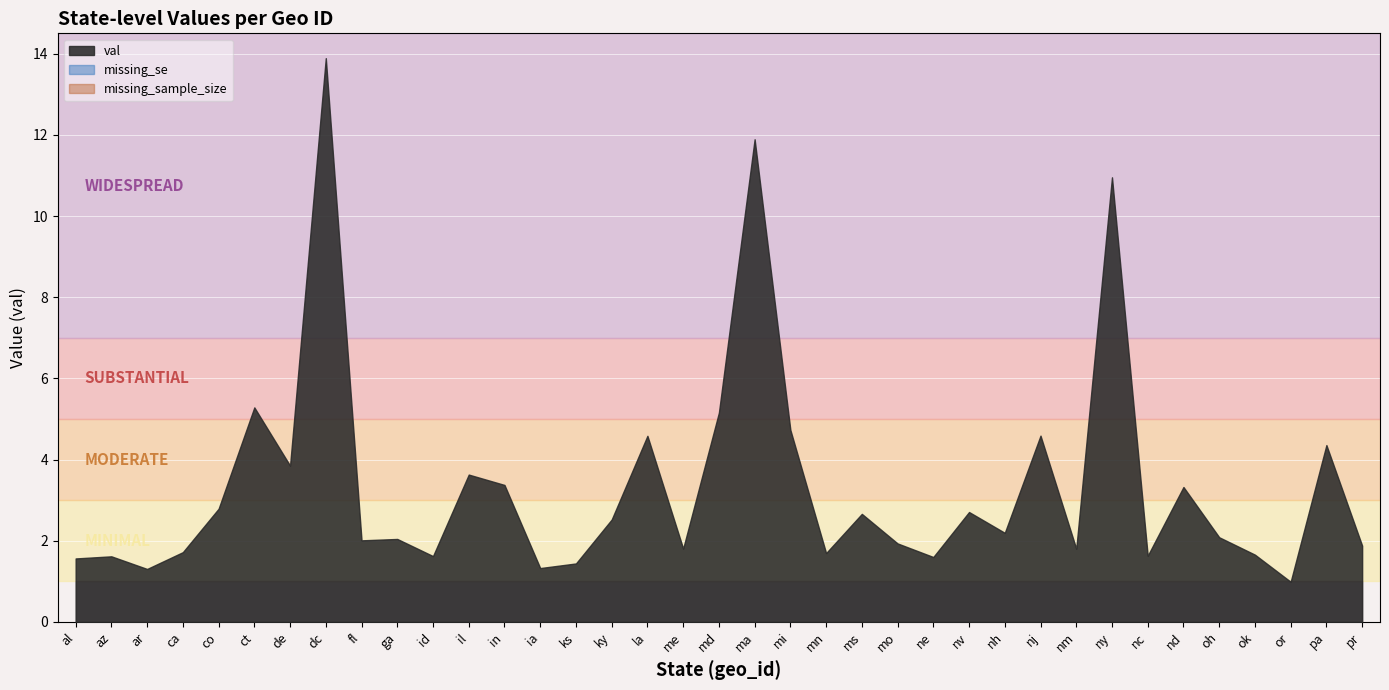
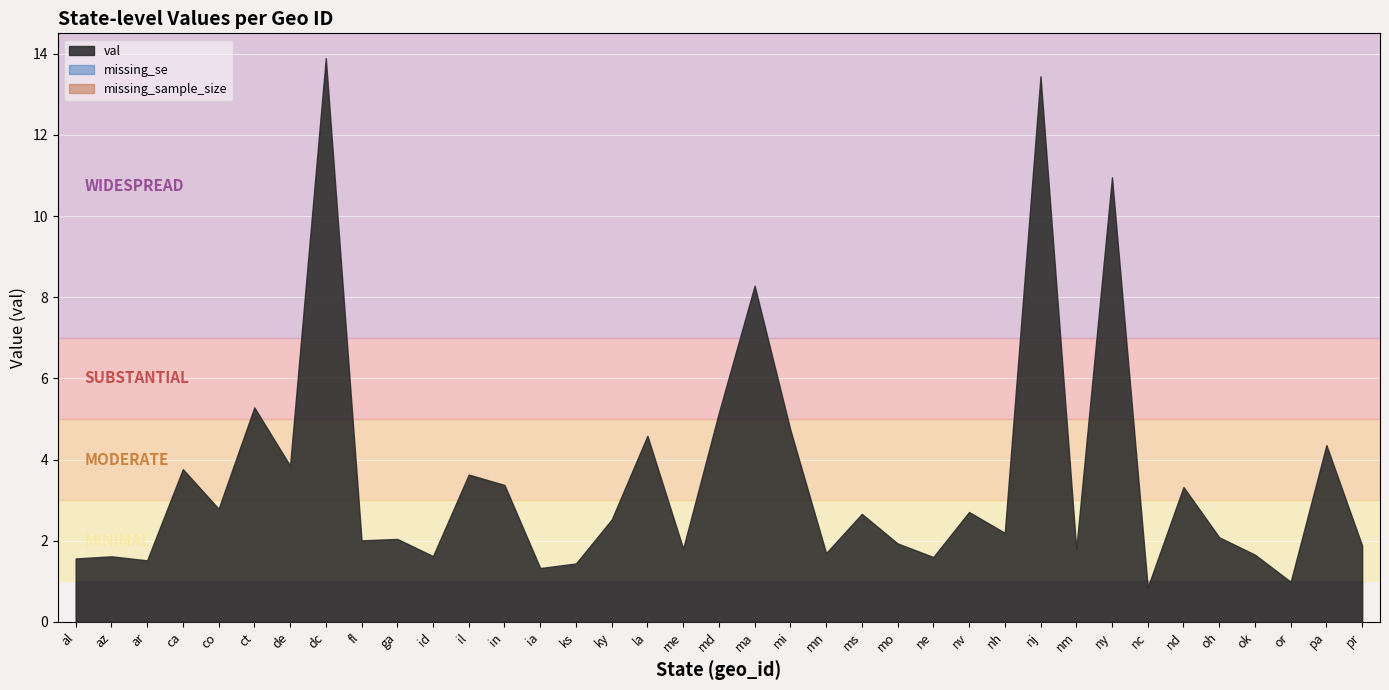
val, ar: 1.3 -> 1.5
val, ca: 1.7 -> 3.8
val, ma: 11.9 -> 8.3
val, nj: 4.6 -> 13.4
val, nc: 1.6 -> 0.9
